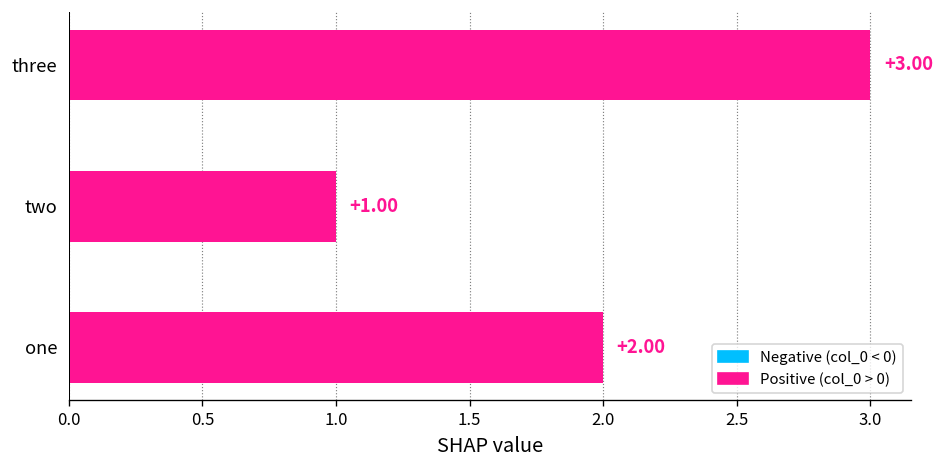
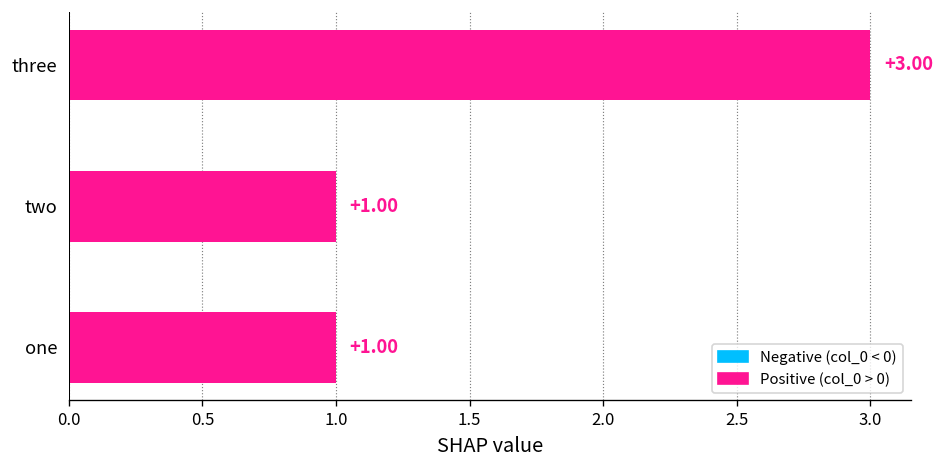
one: +2.00 -> +1.00
